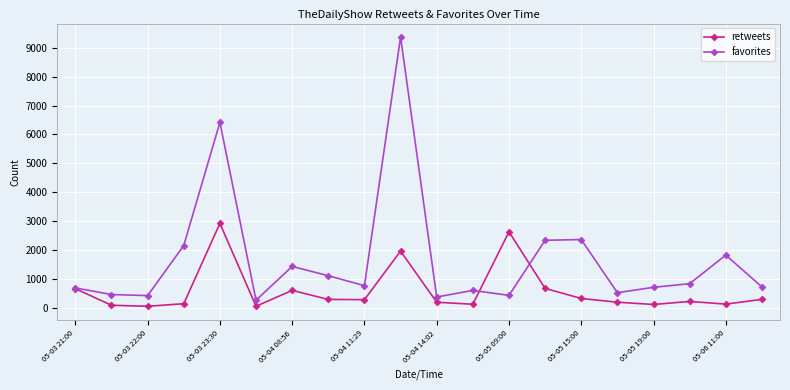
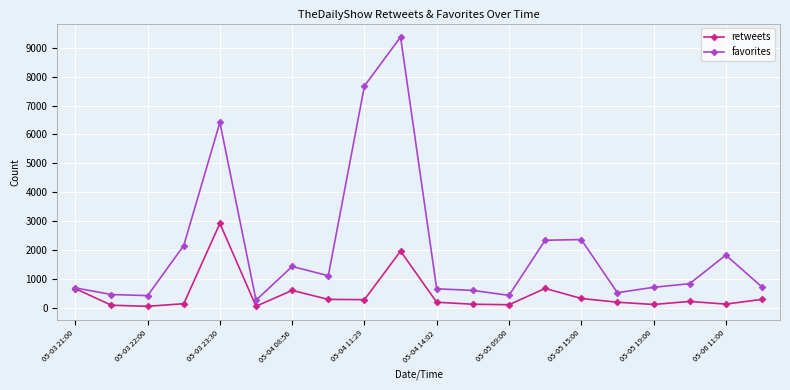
favorites, 05-04 11:29: 800 -> 7700
favorites, 05-04 14:02: 400 -> 700
retweets, 05-05 09:00: 2600 -> 100
